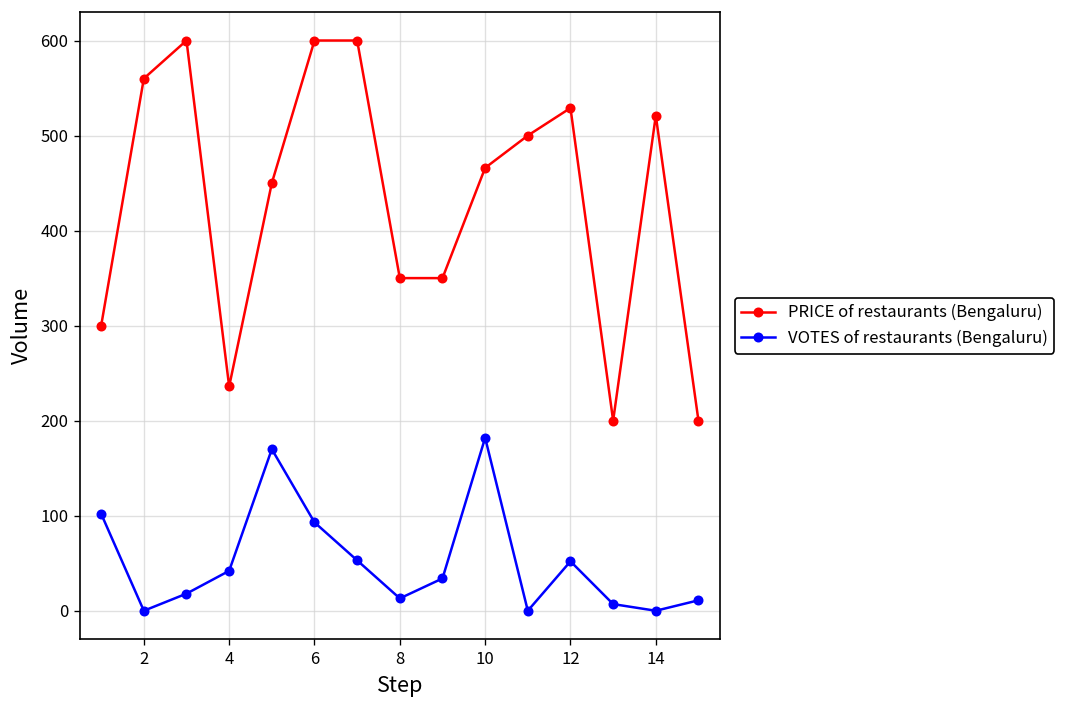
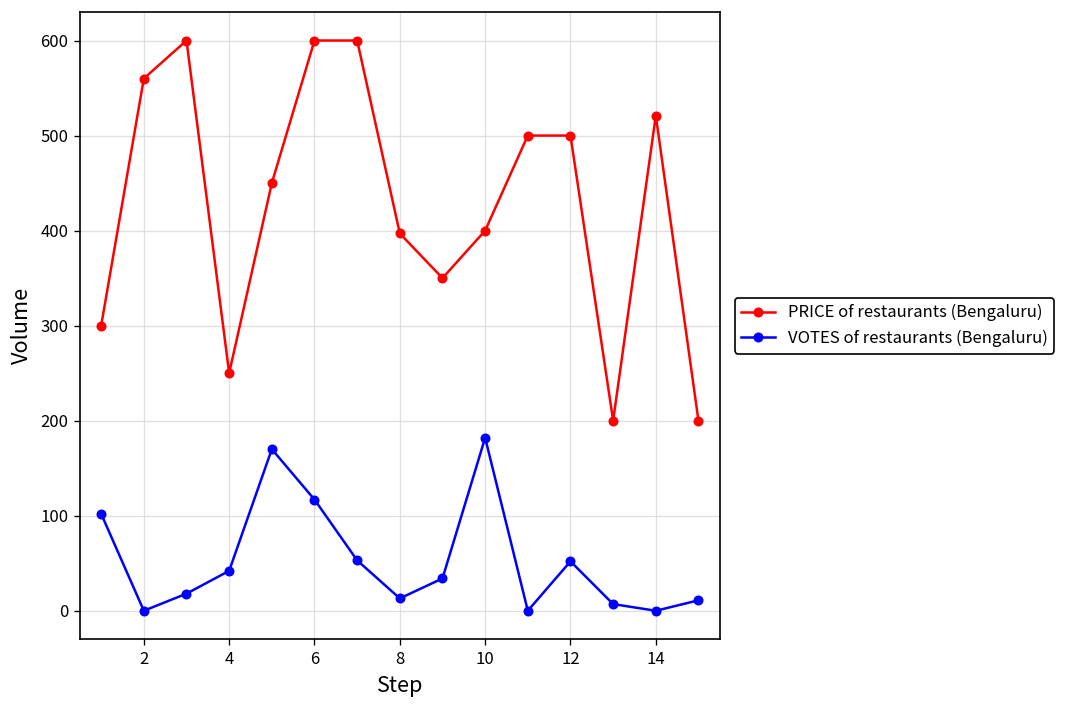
PRICE of restaurants (Bengaluru), 4: 240 -> 250
VOTES of restaurants (Bengaluru), 6: 90 -> 120
PRICE of restaurants (Bengaluru), 8: 350 -> 400
PRICE of restaurants (Bengaluru), 10: 470 -> 400
PRICE of restaurants (Bengaluru), 12: 530 -> 500
